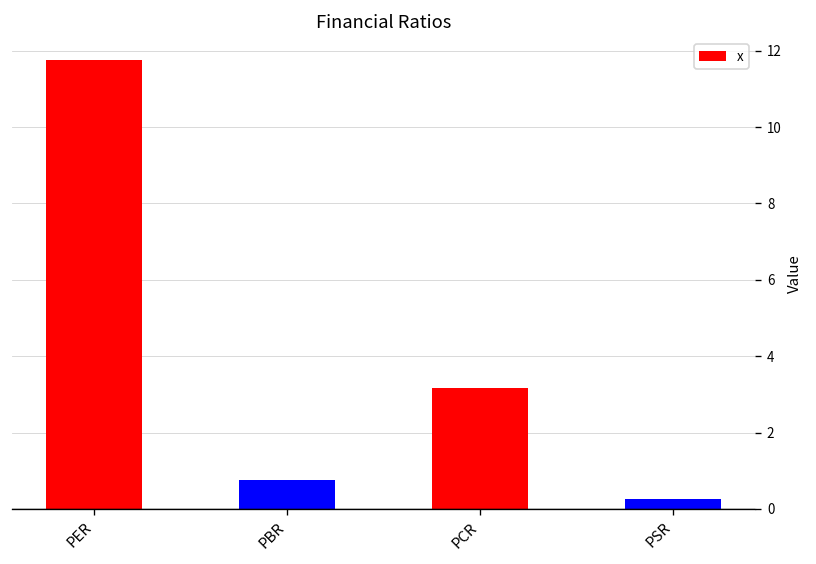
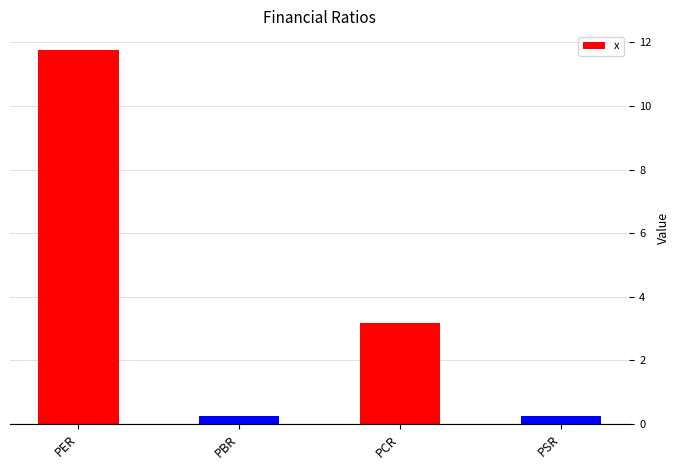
PBR: 0.8 -> 0.2
